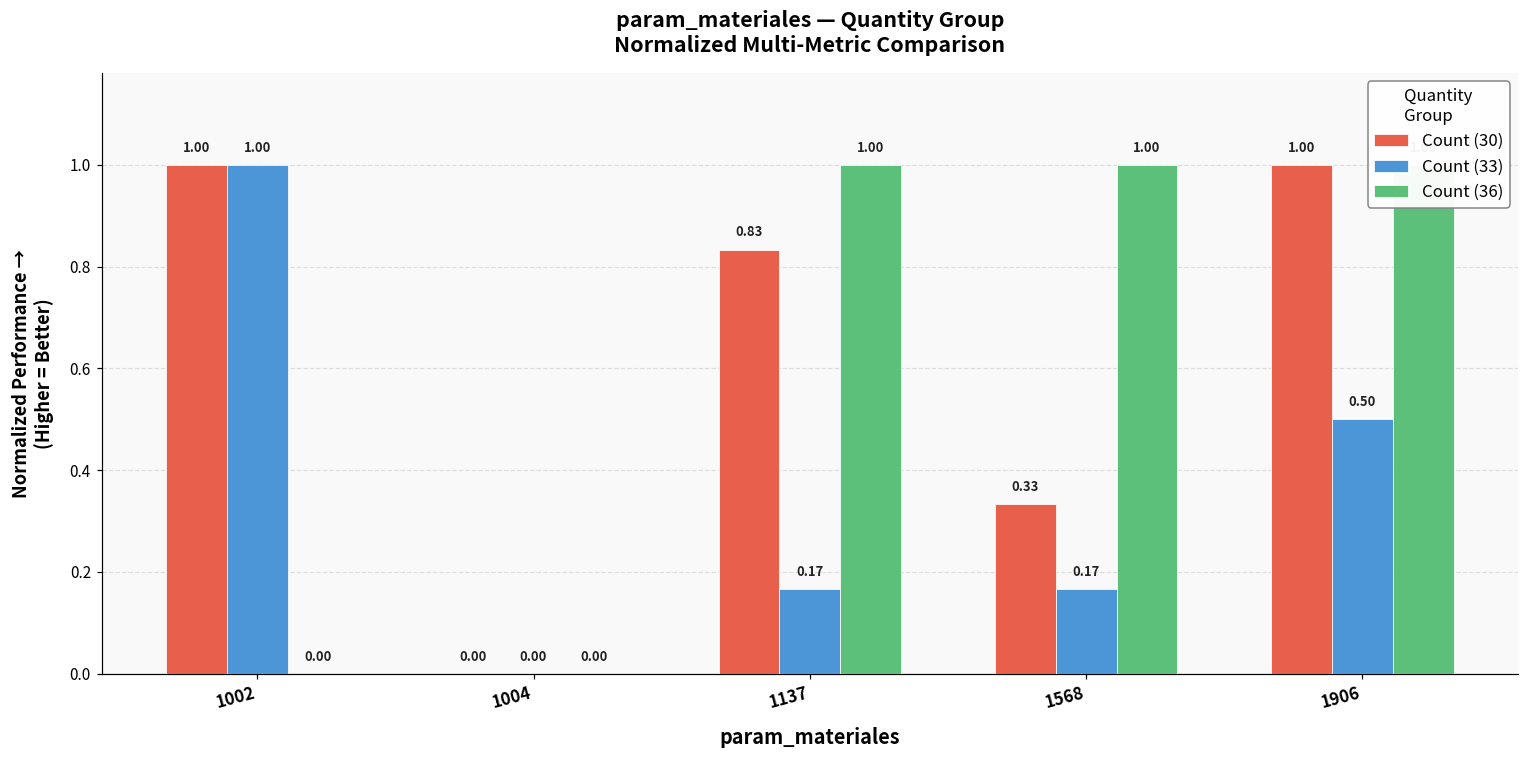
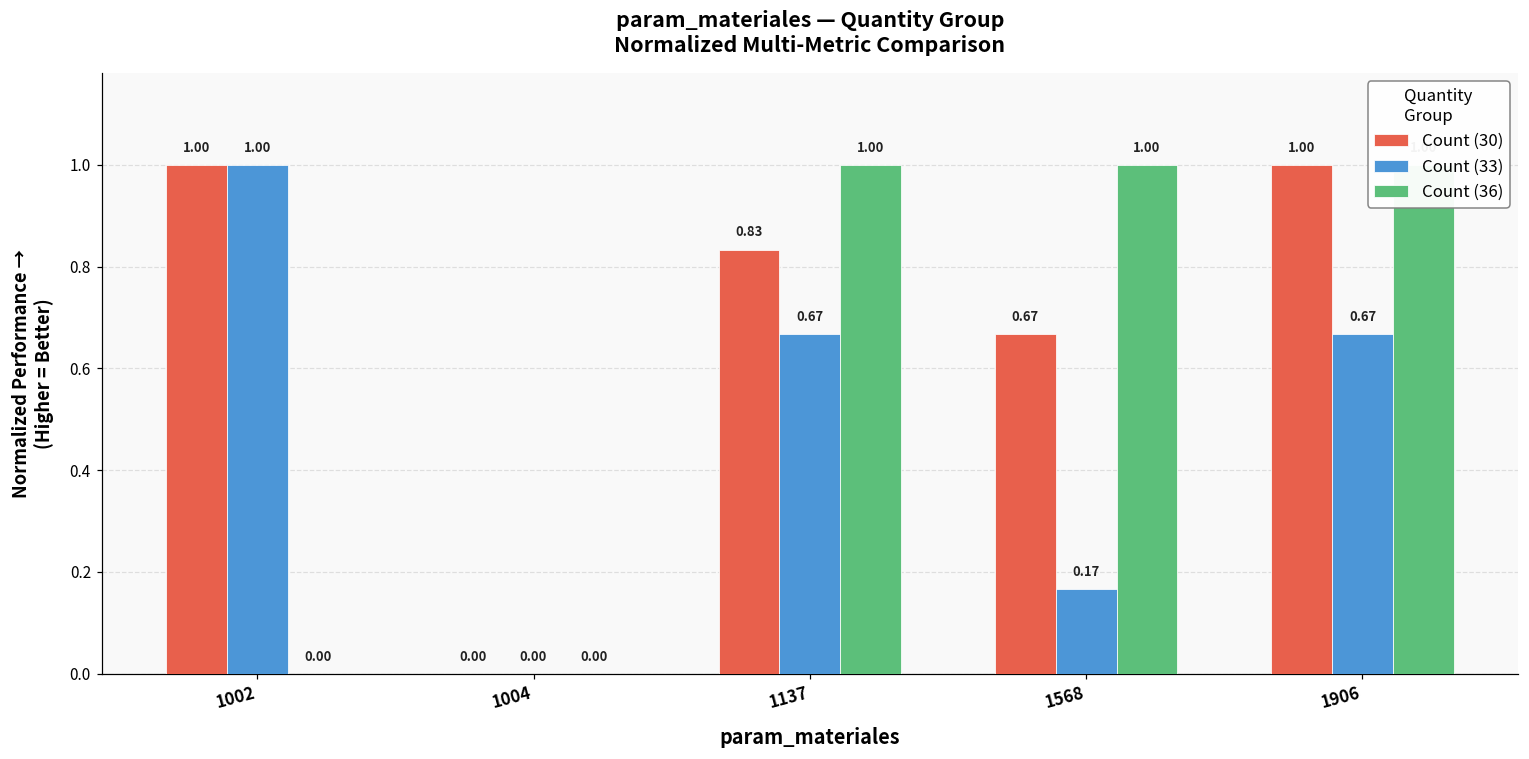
Count (33), 1137: 0.17 -> 0.67
Count (30), 1568: 0.33 -> 0.67
Count (33), 1906: 0.50 -> 0.67
